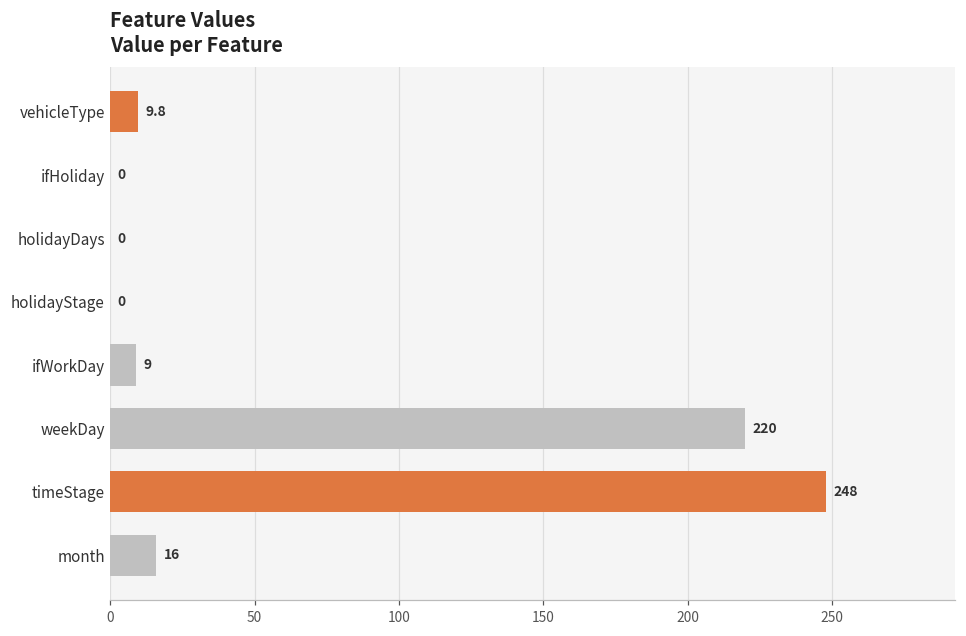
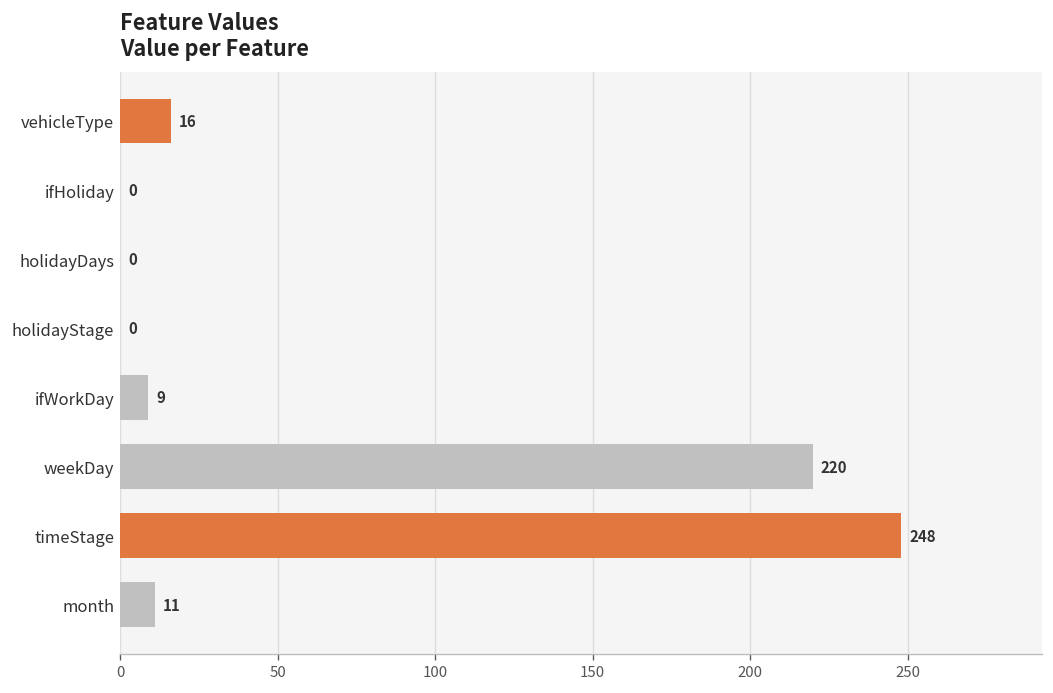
vehicleType: 9.8 -> 16
month: 16 -> 11
